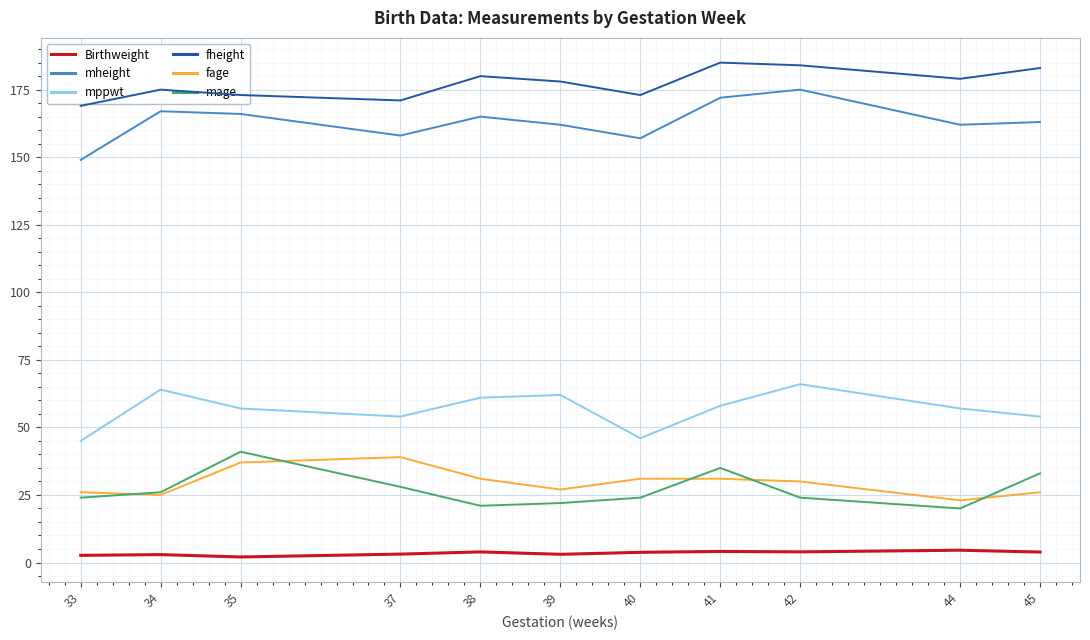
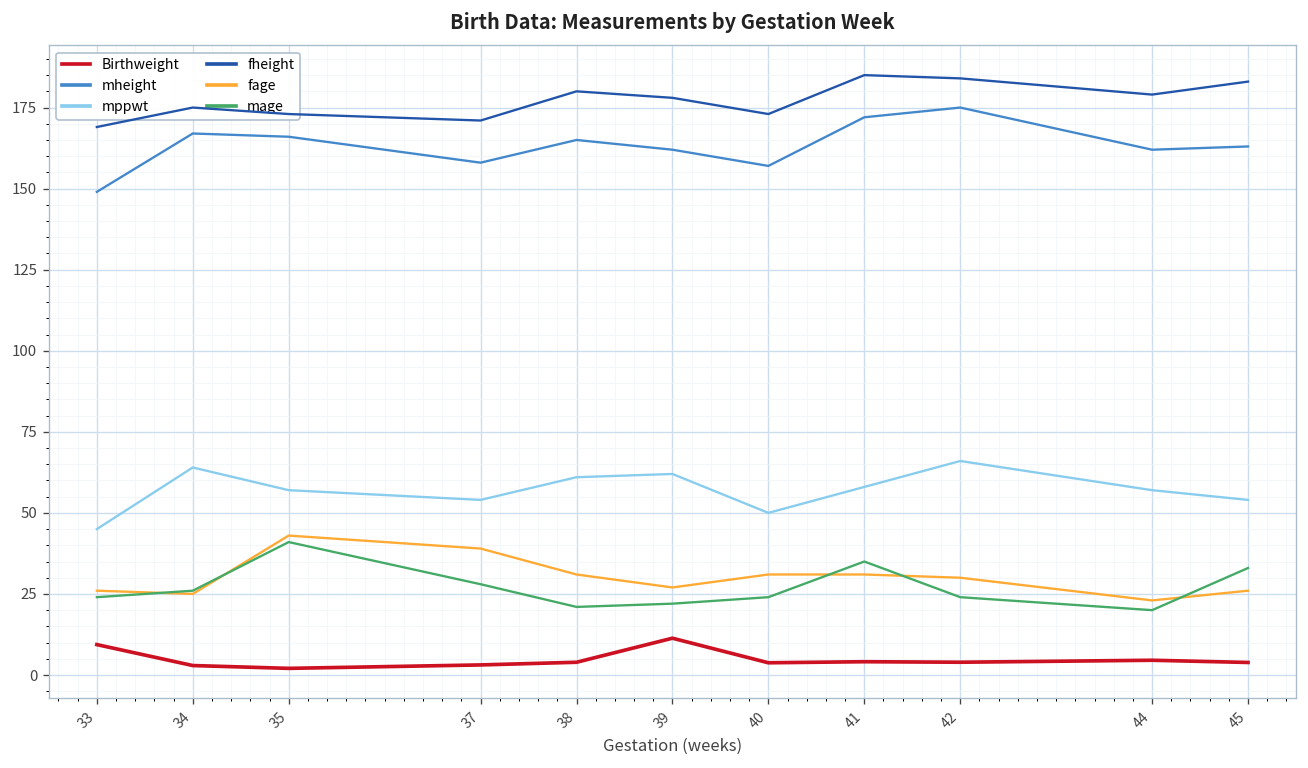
Birthweight, 33: 3 -> 9
fage, 35: 37 -> 43
Birthweight, 39: 3 -> 11
mppwt, 40: 46 -> 50
